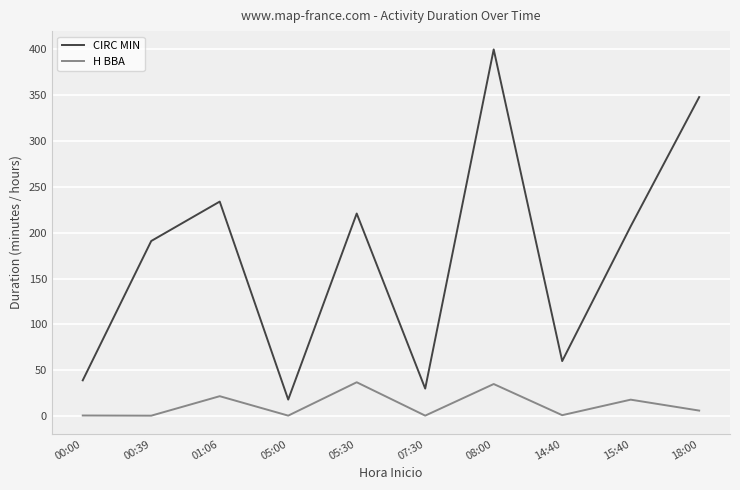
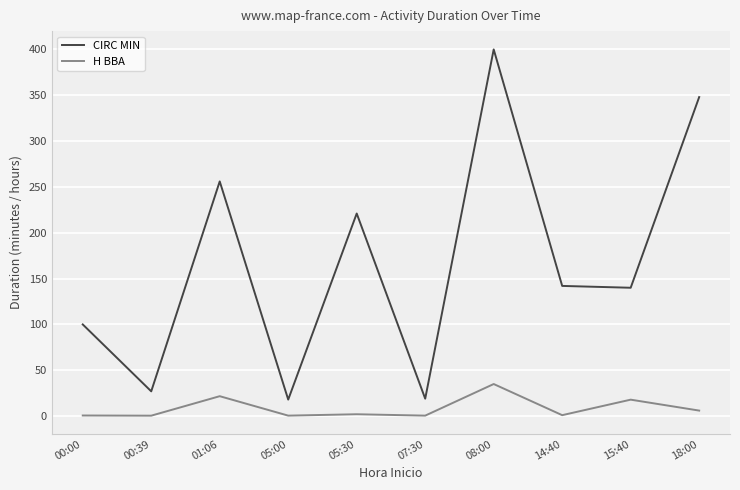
CIRC MIN, 00:00: 40 -> 100
CIRC MIN, 00:39: 190 -> 30
CIRC MIN, 01:06: 230 -> 260
H BBA, 05:30: 40 -> 0
CIRC MIN, 07:30: 30 -> 20
CIRC MIN, 14:40: 60 -> 140
CIRC MIN, 15:40: 210 -> 140
